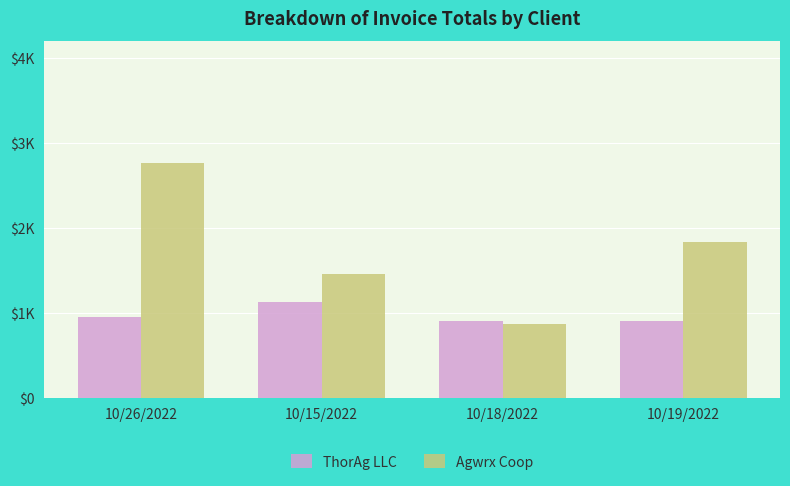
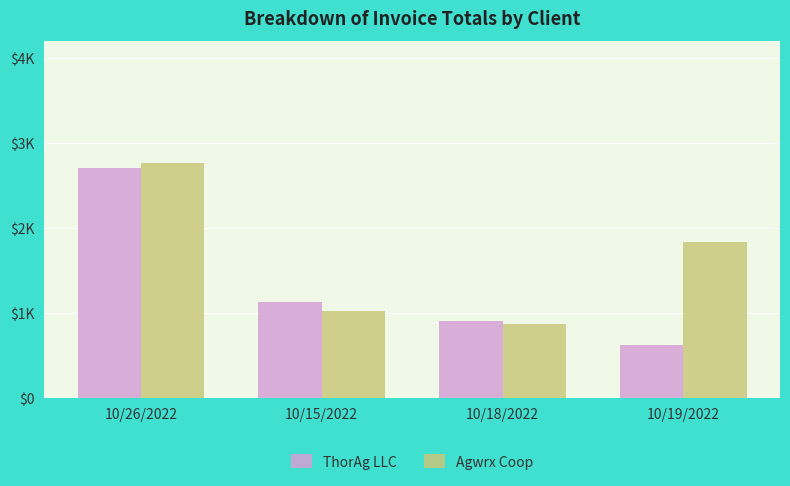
ThorAg LLC, 10/26/2022: $900 -> $2700
Agwrx Coop, 10/15/2022: $1500 -> $1000
ThorAg LLC, 10/19/2022: $900 -> $600
